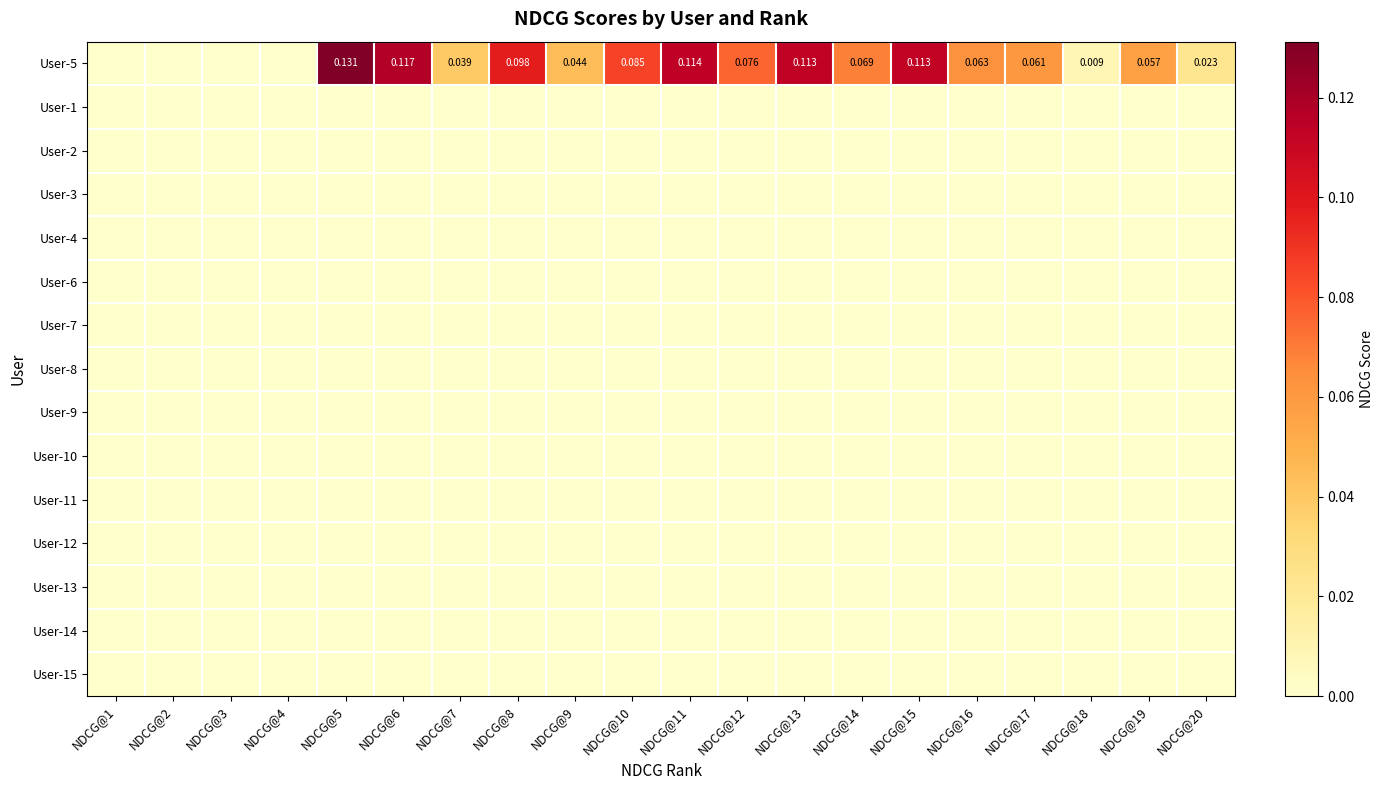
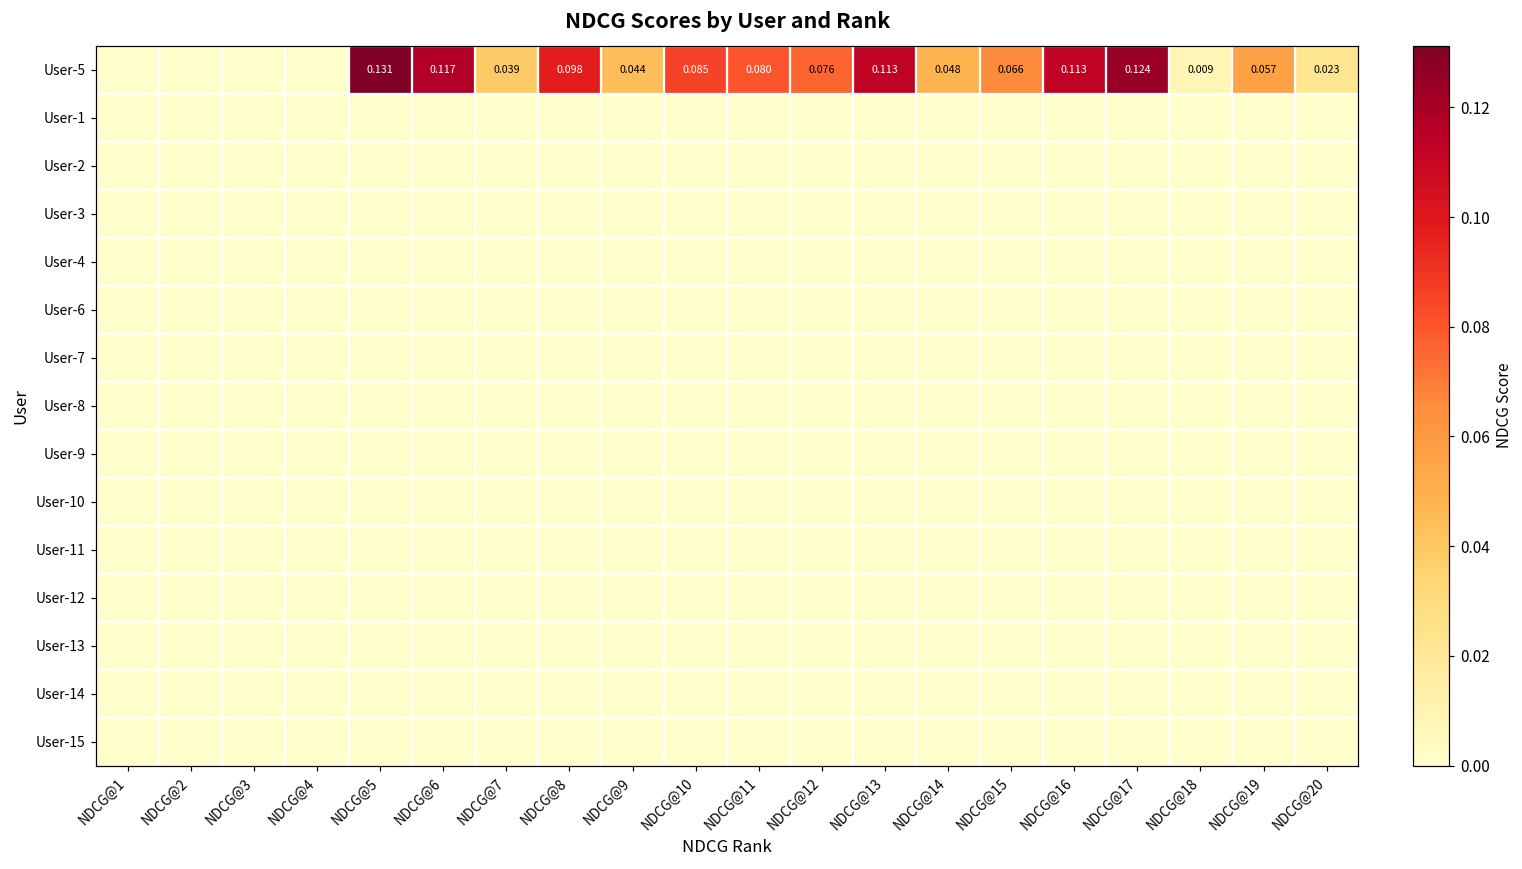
User-5, NDCG@11: 0.114 -> 0.080
User-5, NDCG@14: 0.069 -> 0.048
User-5, NDCG@15: 0.113 -> 0.066
User-5, NDCG@16: 0.063 -> 0.113
User-5, NDCG@17: 0.061 -> 0.124
